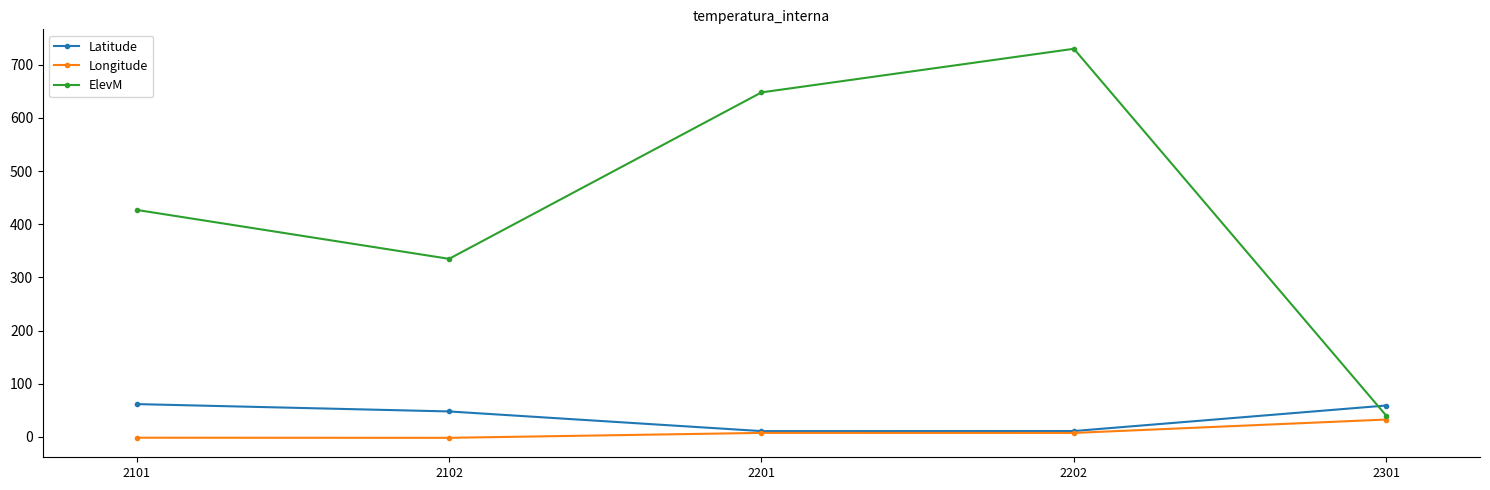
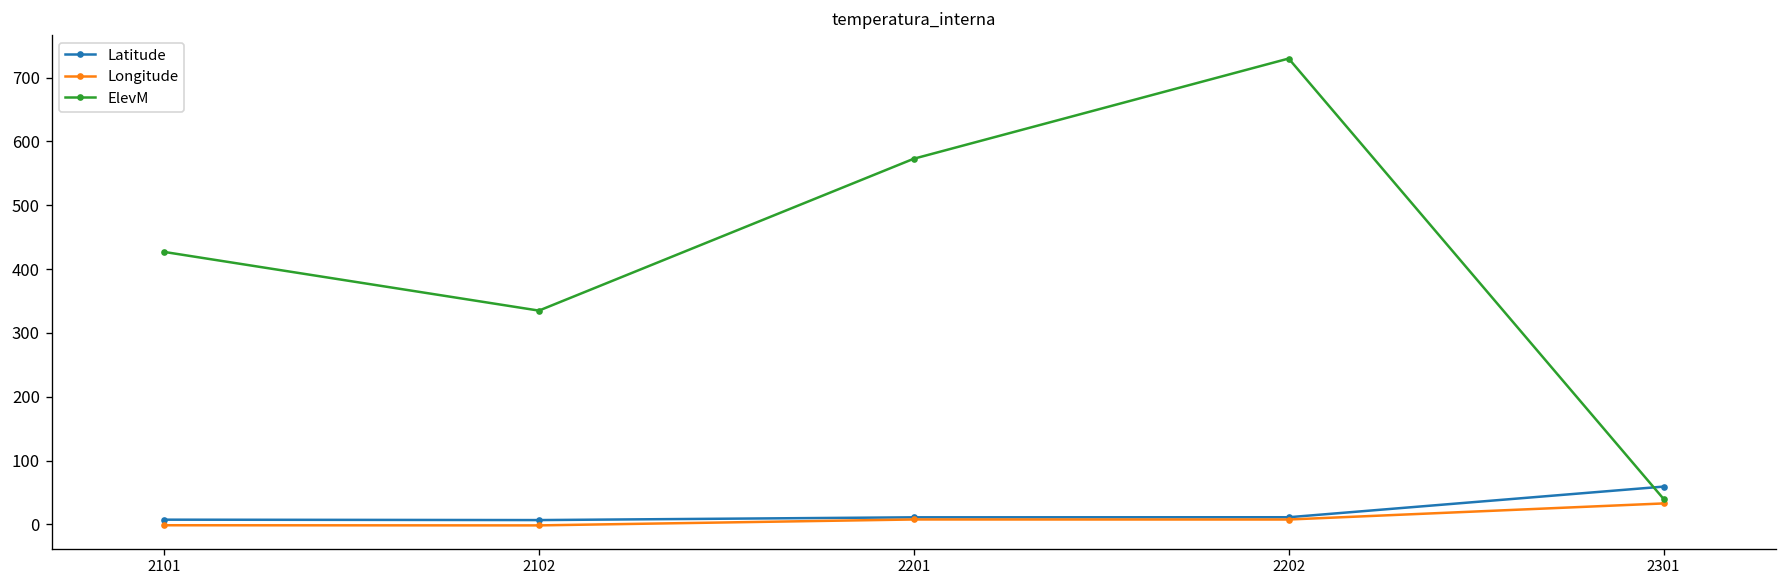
Latitude, 2101: 60 -> 10
Latitude, 2102: 50 -> 10
ElevM, 2201: 650 -> 570
